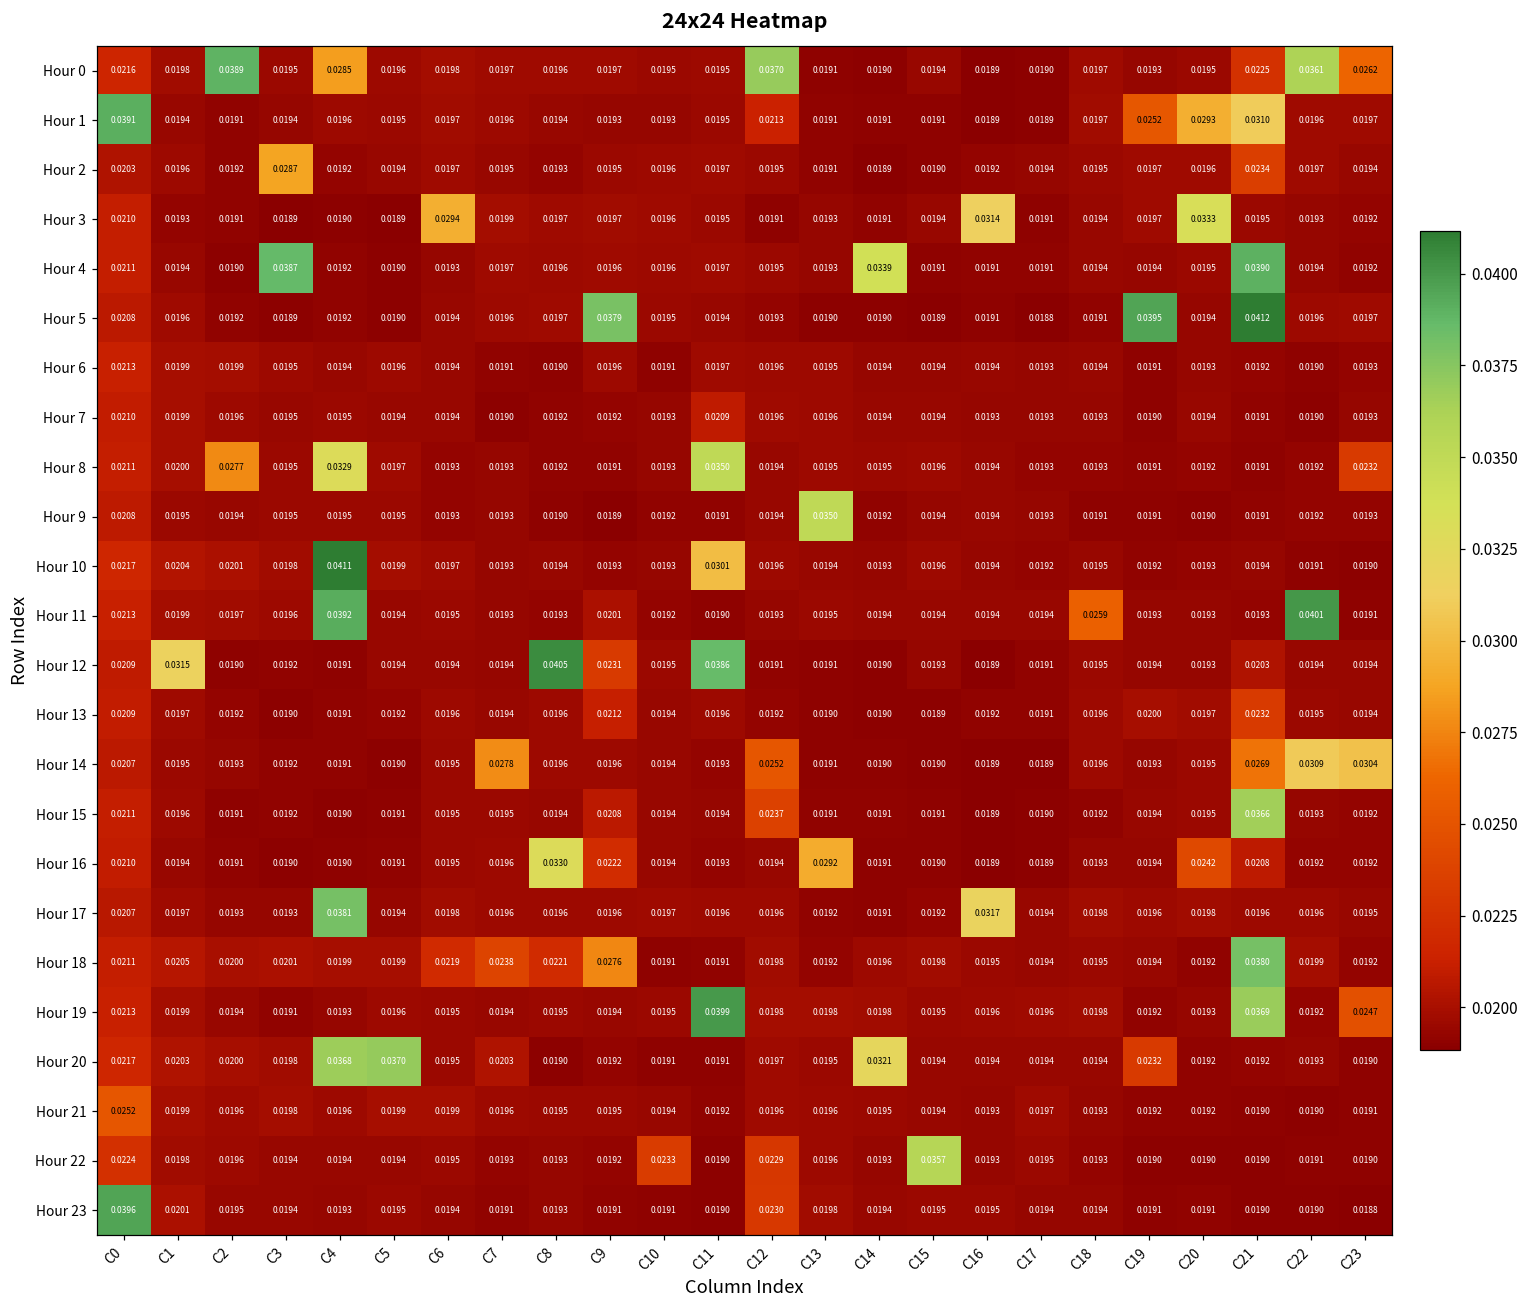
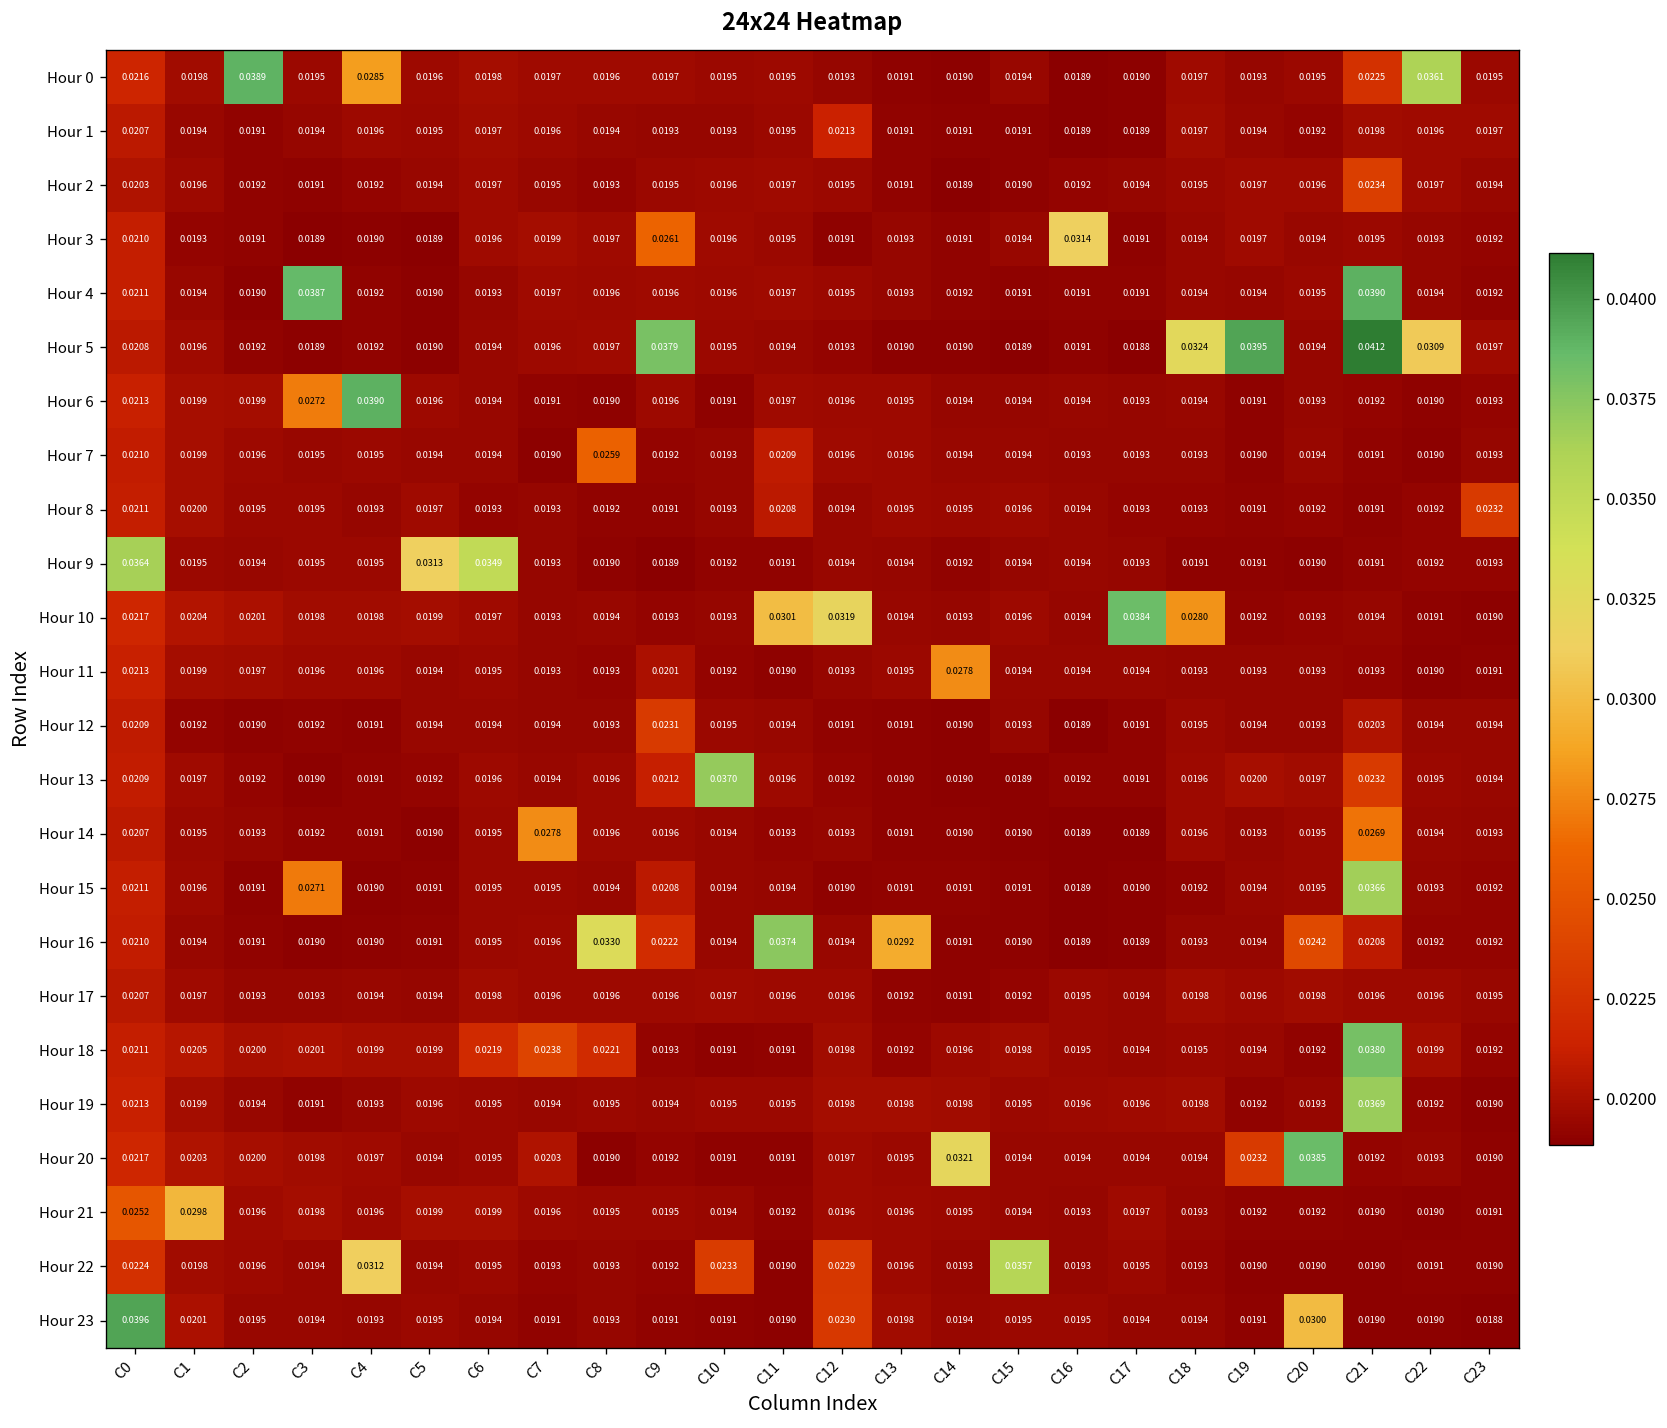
Hour 0, C12: 0.0370 -> 0.0193
Hour 0, C23: 0.0262 -> 0.0195
Hour 1, C0: 0.0391 -> 0.0207
Hour 1, C19: 0.0252 -> 0.0194
Hour 1, C20: 0.0293 -> 0.0192
Hour 1, C21: 0.0310 -> 0.0198
Hour 2, C3: 0.0287 -> 0.0191
Hour 3, C6: 0.0294 -> 0.0196
Hour 3, C9: 0.0197 -> 0.0261
Hour 3, C20: 0.0333 -> 0.0194
Hour 4, C14: 0.0339 -> 0.0192
Hour 5, C18: 0.0191 -> 0.0324
Hour 5, C22: 0.0196 -> 0.0309
Hour 6, C3: 0.0195 -> 0.0272
Hour 6, C4: 0.0194 -> 0.0390
Hour 7, C8: 0.0192 -> 0.0259
Hour 8, C2: 0.0277 -> 0.0195
Hour 8, C4: 0.0329 -> 0.0193
Hour 8, C11: 0.0350 -> 0.0208
Hour 9, C0: 0.0208 -> 0.0364
Hour 9, C5: 0.0195 -> 0.0313
Hour 9, C6: 0.0193 -> 0.0349
Hour 9, C13: 0.0350 -> 0.0194
Hour 10, C4: 0.0411 -> 0.0198
Hour 10, C12: 0.0196 -> 0.0319
Hour 10, C17: 0.0192 -> 0.0384
Hour 10, C18: 0.0195 -> 0.0280
Hour 11, C4: 0.0392 -> 0.0196
Hour 11, C14: 0.0194 -> 0.0278
Hour 11, C18: 0.0259 -> 0.0193
Hour 11, C22: 0.0401 -> 0.0190
Hour 12, C1: 0.0315 -> 0.0192
Hour 12, C8: 0.0405 -> 0.0193
Hour 12, C11: 0.0386 -> 0.0194
Hour 13, C10: 0.0194 -> 0.0370
Hour 14, C12: 0.0252 -> 0.0193
Hour 14, C22: 0.0309 -> 0.0194
Hour 14, C23: 0.0304 -> 0.0193
Hour 15, C3: 0.0192 -> 0.0271
Hour 15, C12: 0.0237 -> 0.0190
Hour 16, C11: 0.0193 -> 0.0374
Hour 17, C4: 0.0381 -> 0.0194
Hour 17, C16: 0.0317 -> 0.0195
Hour 18, C9: 0.0276 -> 0.0193
Hour 19, C11: 0.0399 -> 0.0195
Hour 19, C23: 0.0247 -> 0.0190
Hour 20, C4: 0.0368 -> 0.0197
Hour 20, C5: 0.0370 -> 0.0194
Hour 20, C20: 0.0192 -> 0.0385
Hour 21, C1: 0.0199 -> 0.0298
Hour 22, C4: 0.0194 -> 0.0312
Hour 23, C20: 0.0191 -> 0.0300
